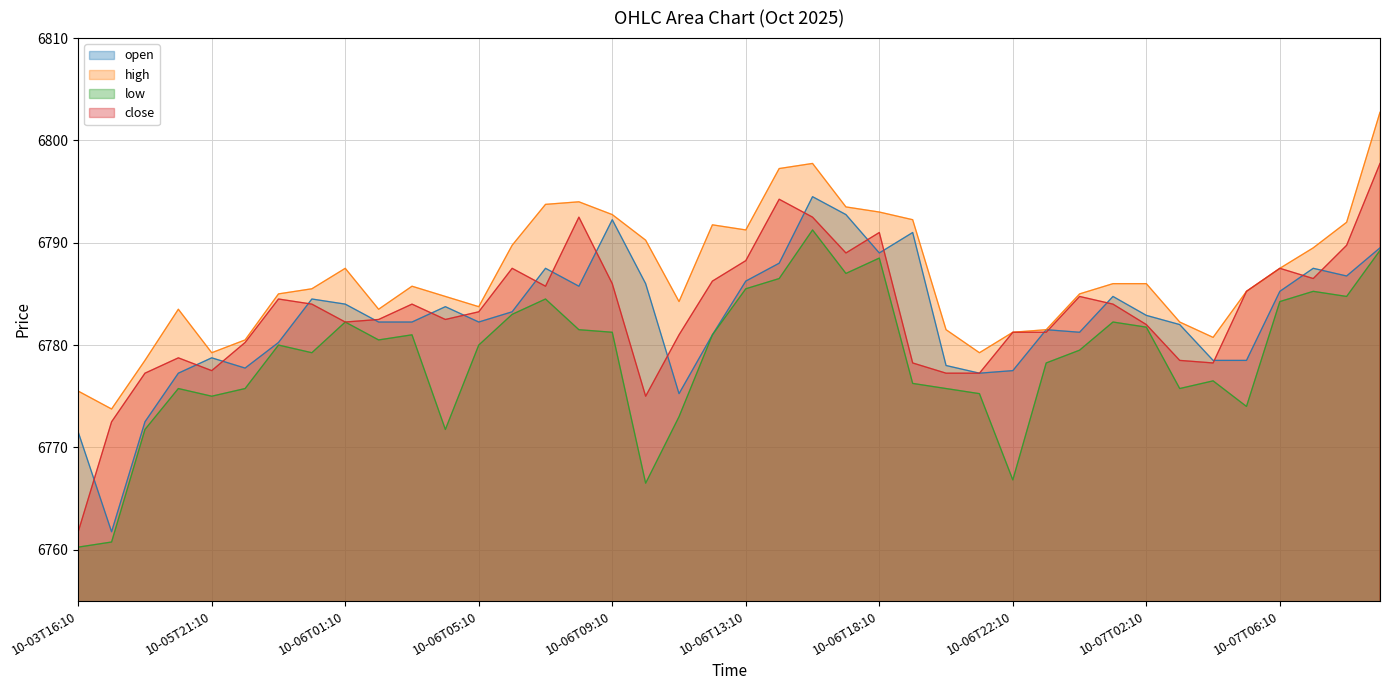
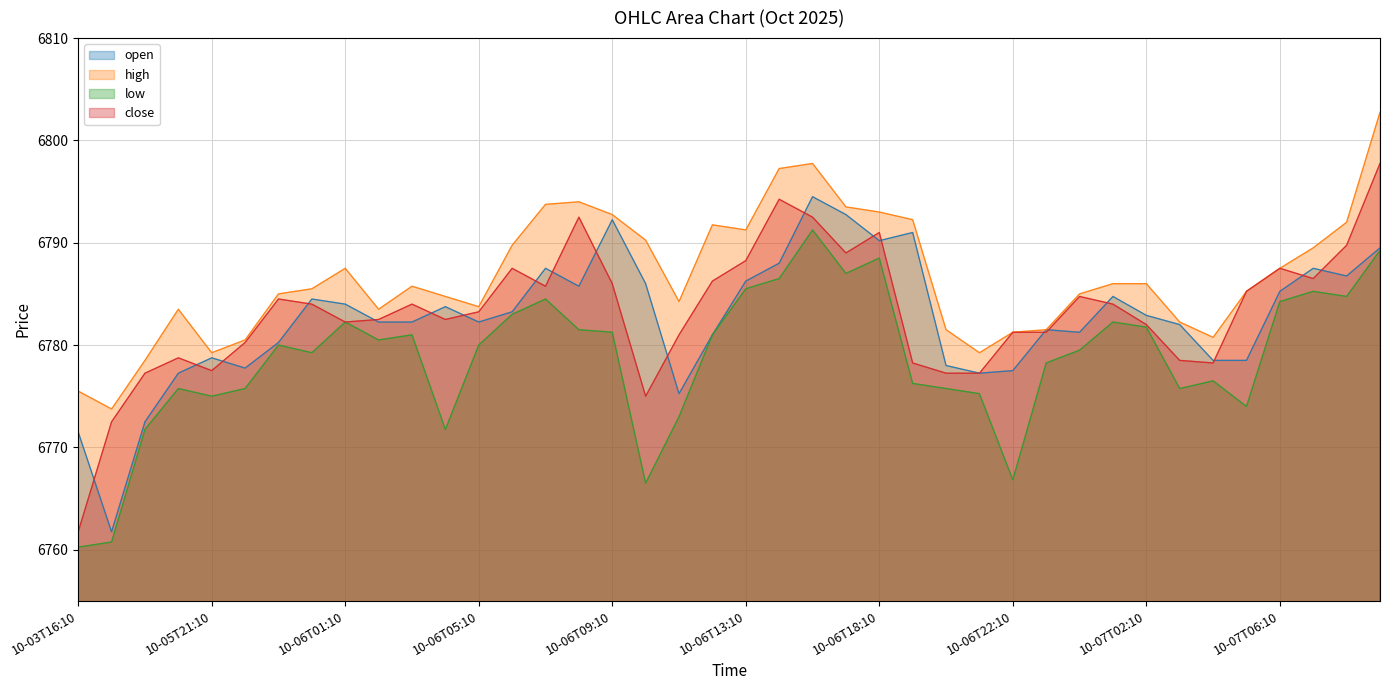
open, 10-06T18:10: 6789.0 -> 6790.2
